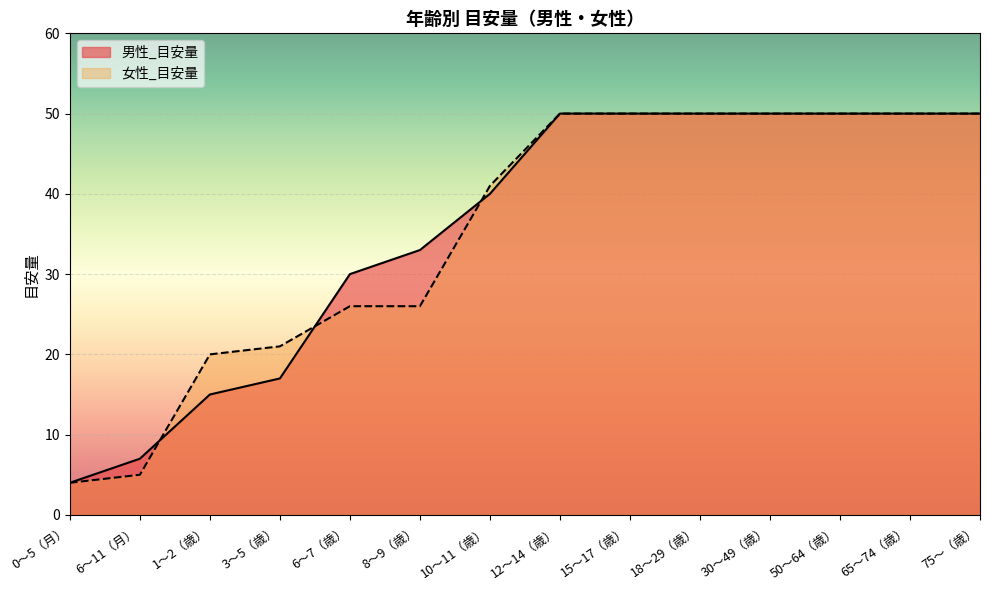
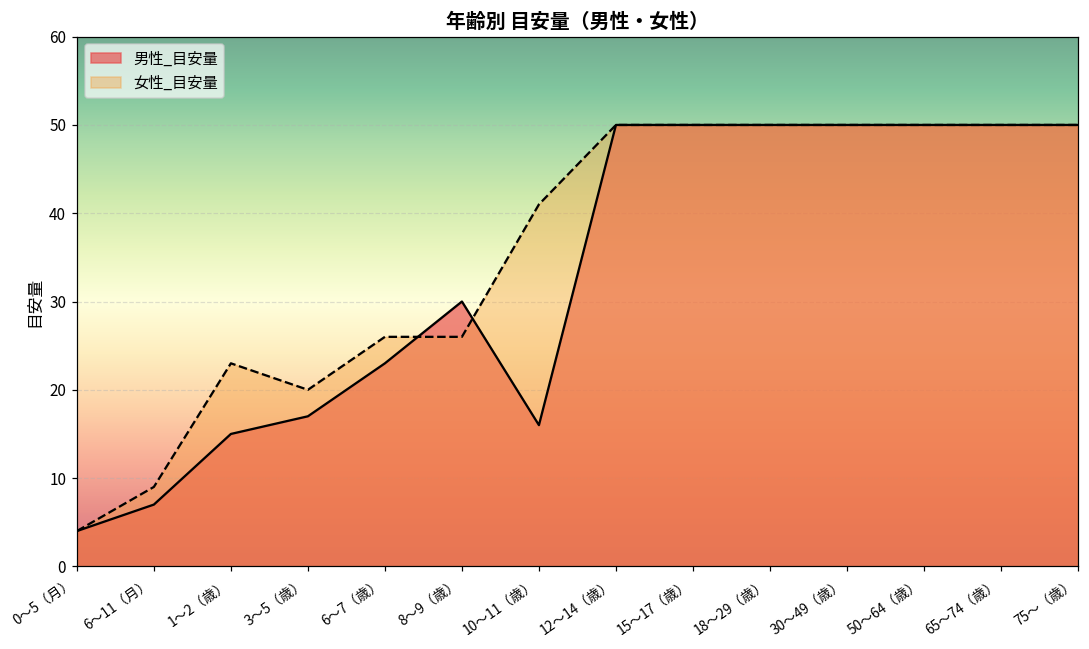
女性_目安量, 6〜11（月）: 5 -> 9
女性_目安量, 1〜2（歳）: 20 -> 23
女性_目安量, 3〜5（歳）: 21 -> 20
男性_目安量, 6〜7（歳）: 30 -> 23
男性_目安量, 8〜9（歳）: 33 -> 30
男性_目安量, 10〜11（歳）: 40 -> 16
